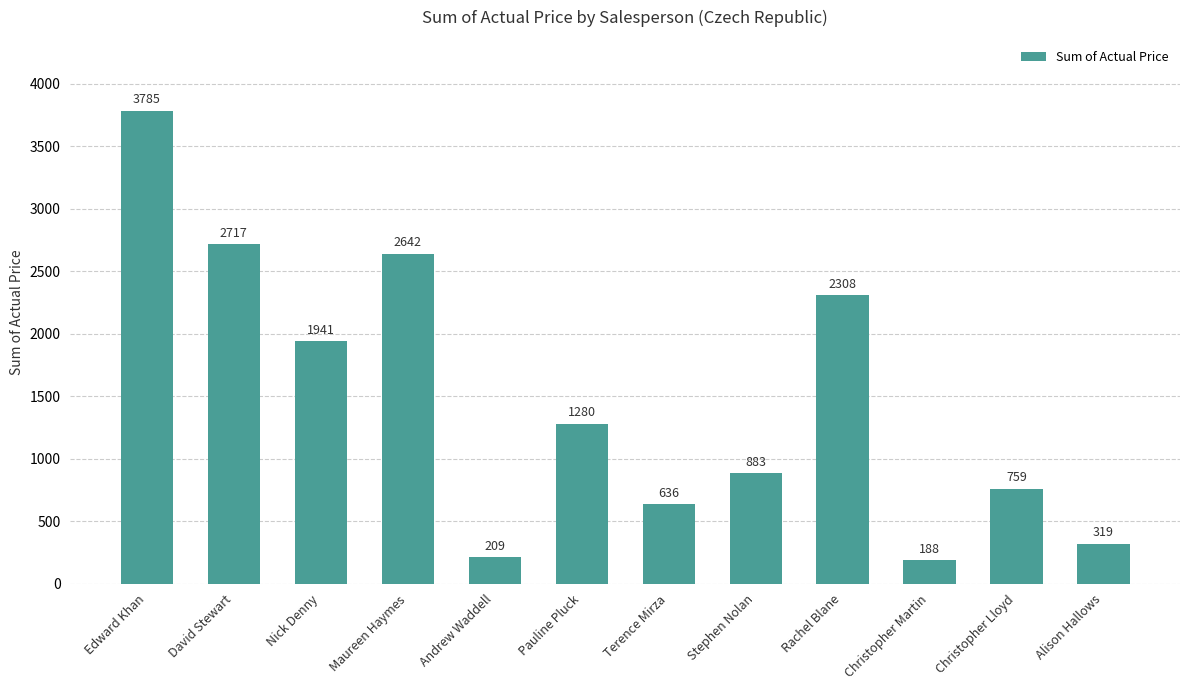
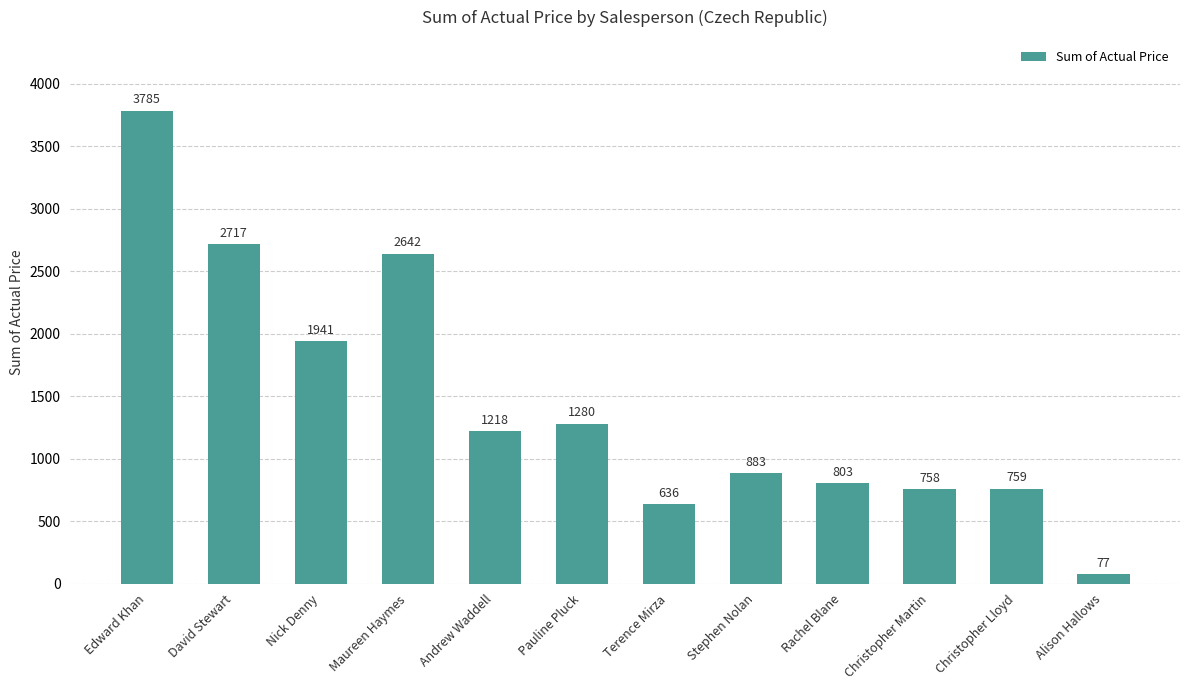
Andrew Waddell: 209 -> 1218
Rachel Blane: 2308 -> 803
Christopher Martin: 188 -> 758
Alison Hallows: 319 -> 77
